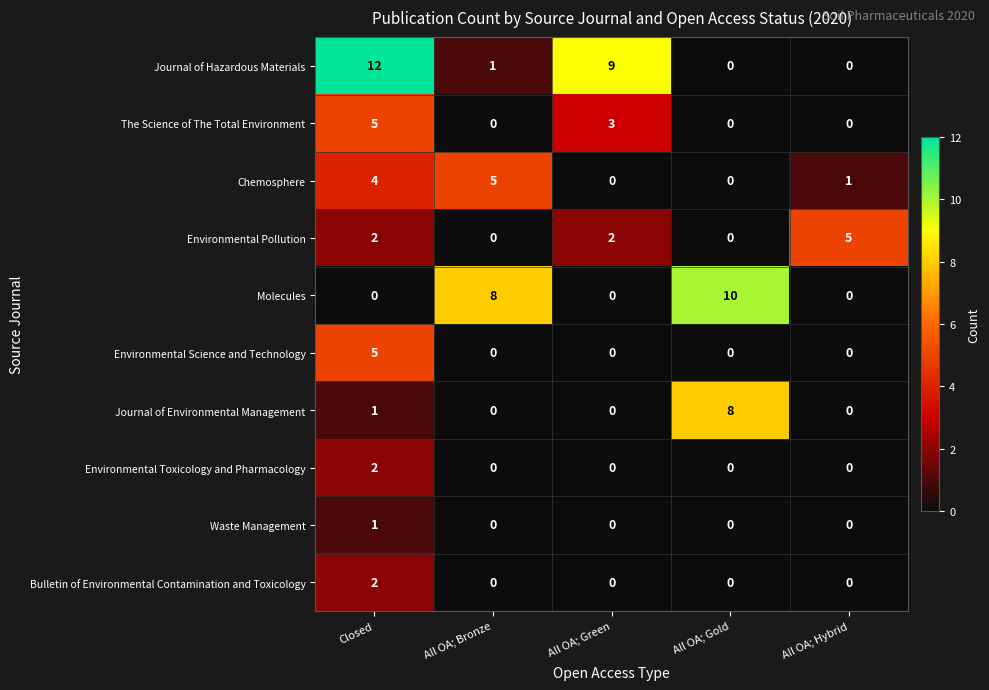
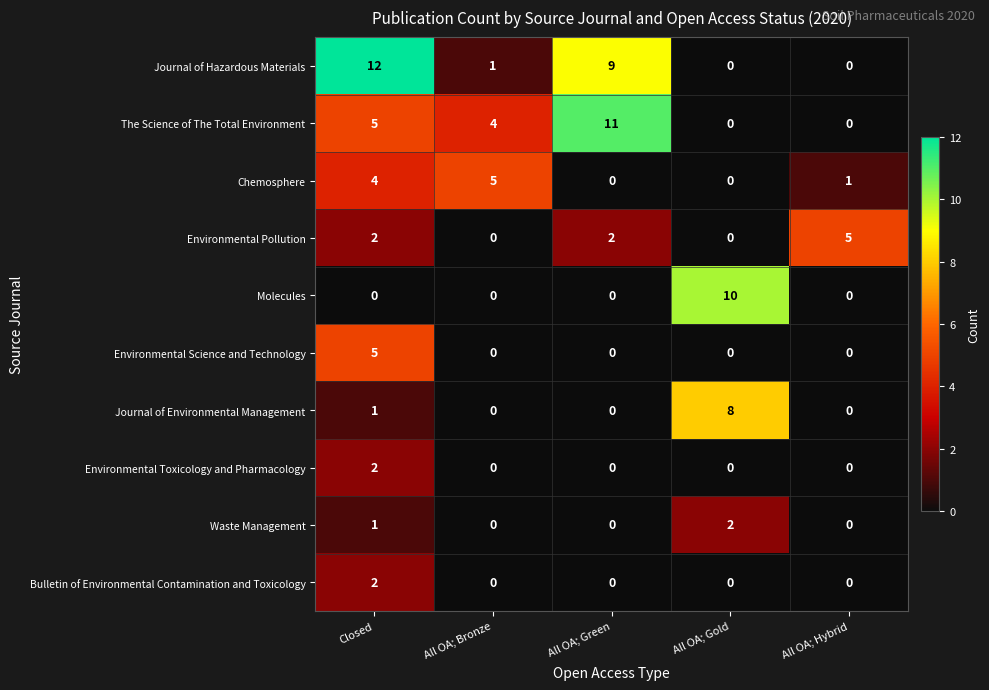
The Science of The Total Environment, All OA; Bronze: 0 -> 4
The Science of The Total Environment, All OA; Green: 3 -> 11
Molecules, All OA; Bronze: 8 -> 0
Waste Management, All OA; Gold: 0 -> 2
